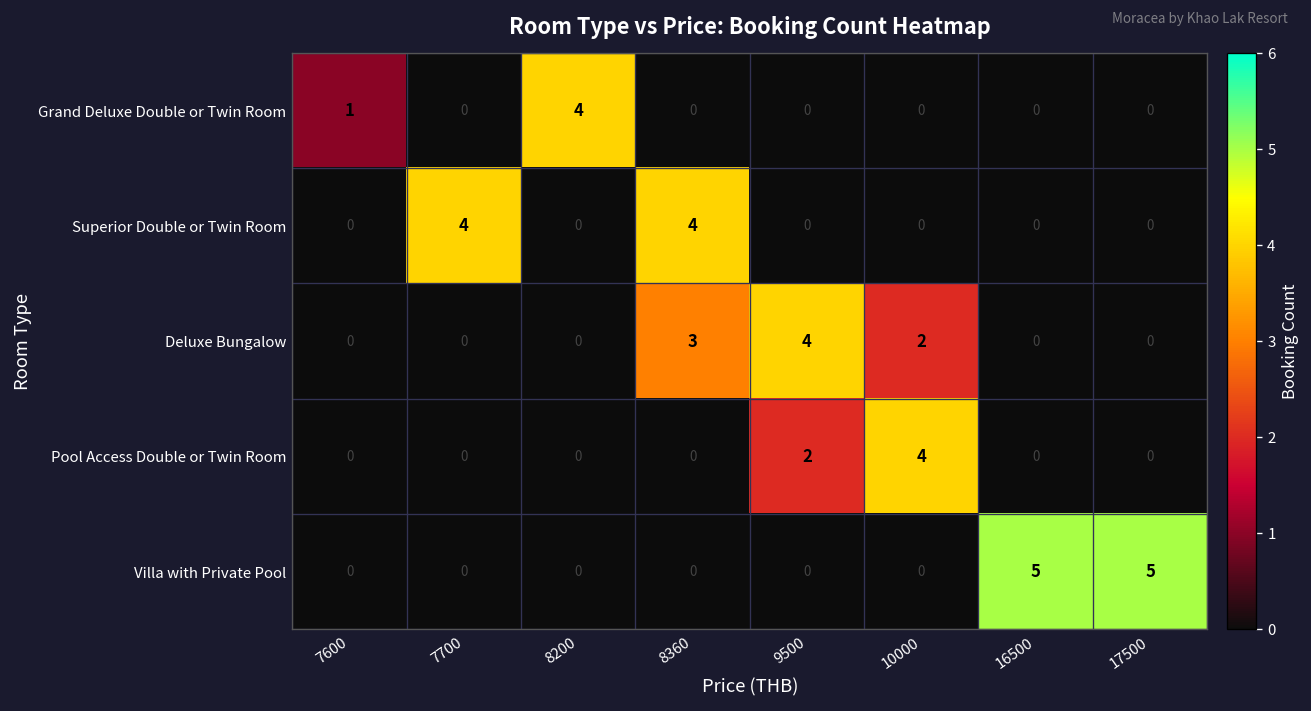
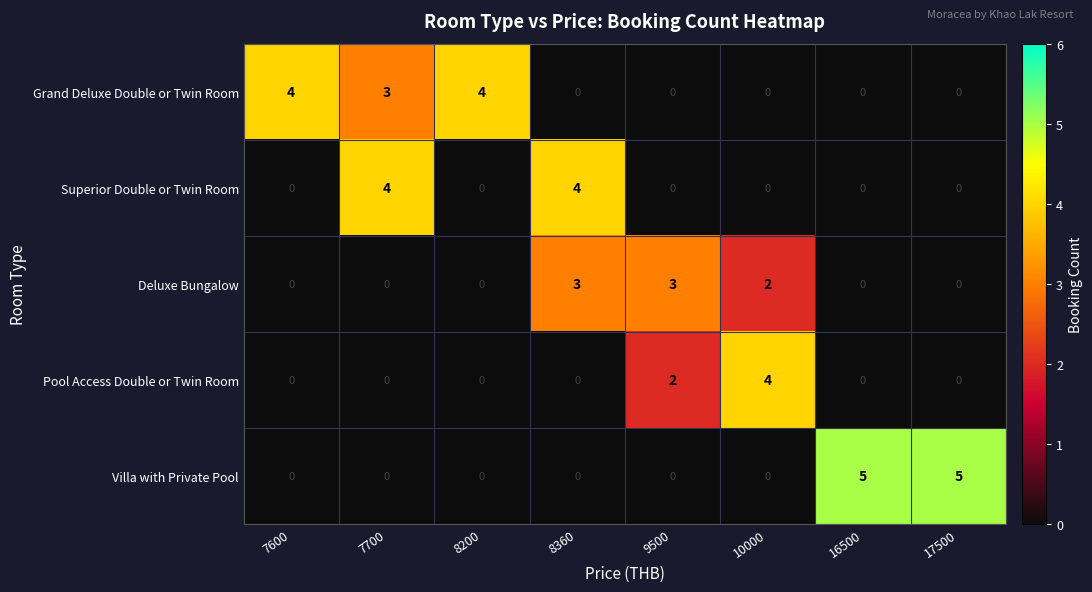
Grand Deluxe Double or Twin Room, 7600: 1 -> 4
Grand Deluxe Double or Twin Room, 7700: 0 -> 3
Deluxe Bungalow, 9500: 4 -> 3
